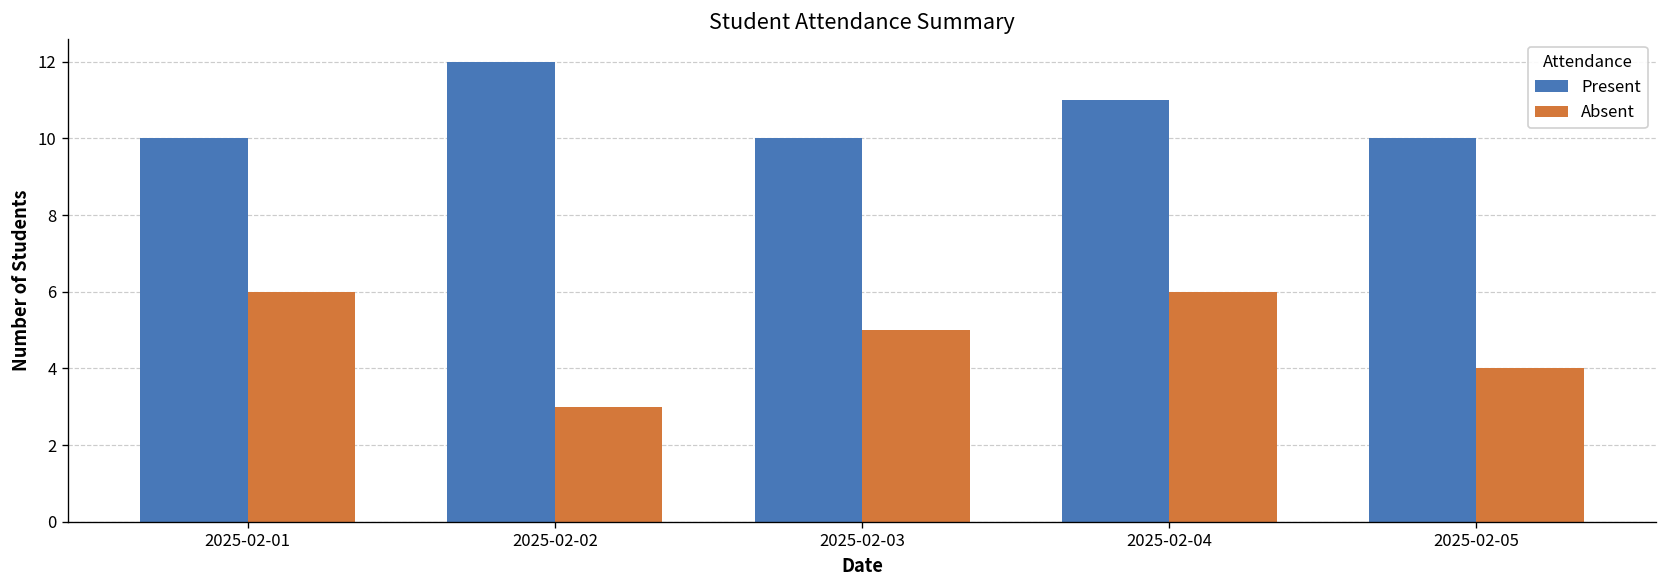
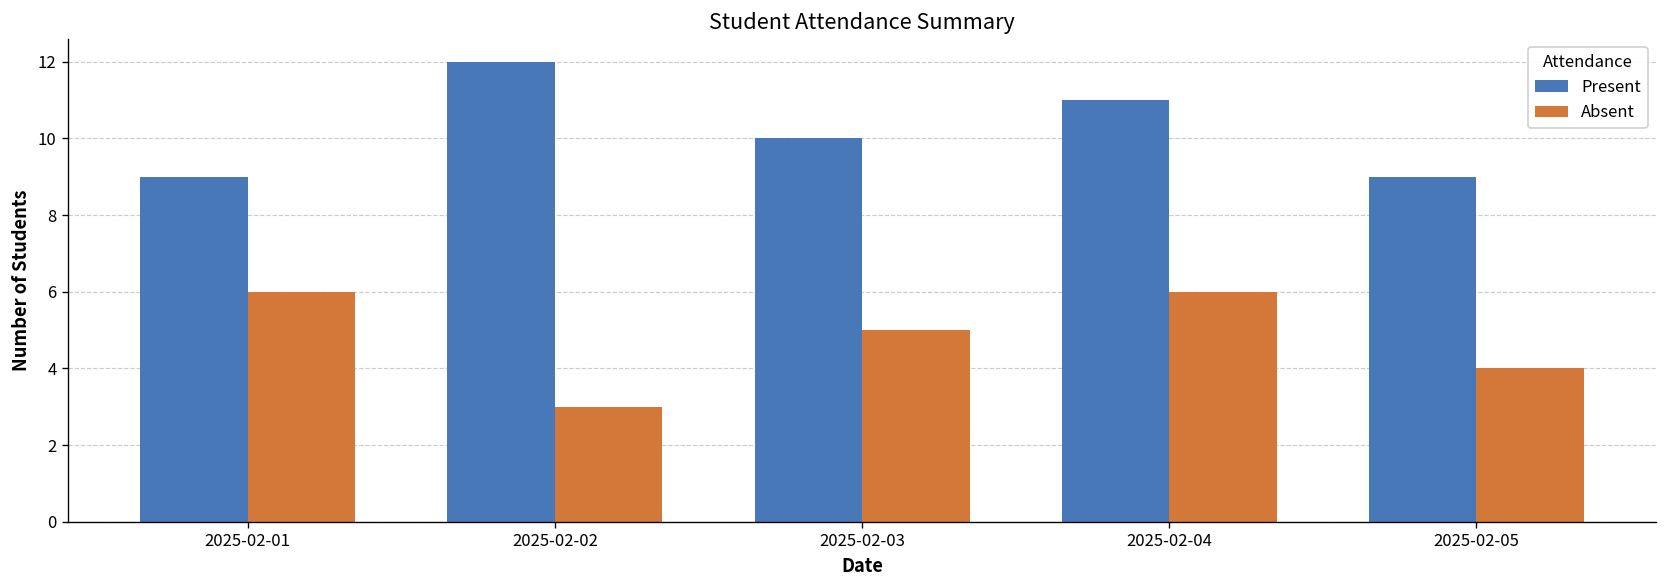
Present, 2025-02-01: 10 -> 9
Present, 2025-02-05: 10 -> 9
